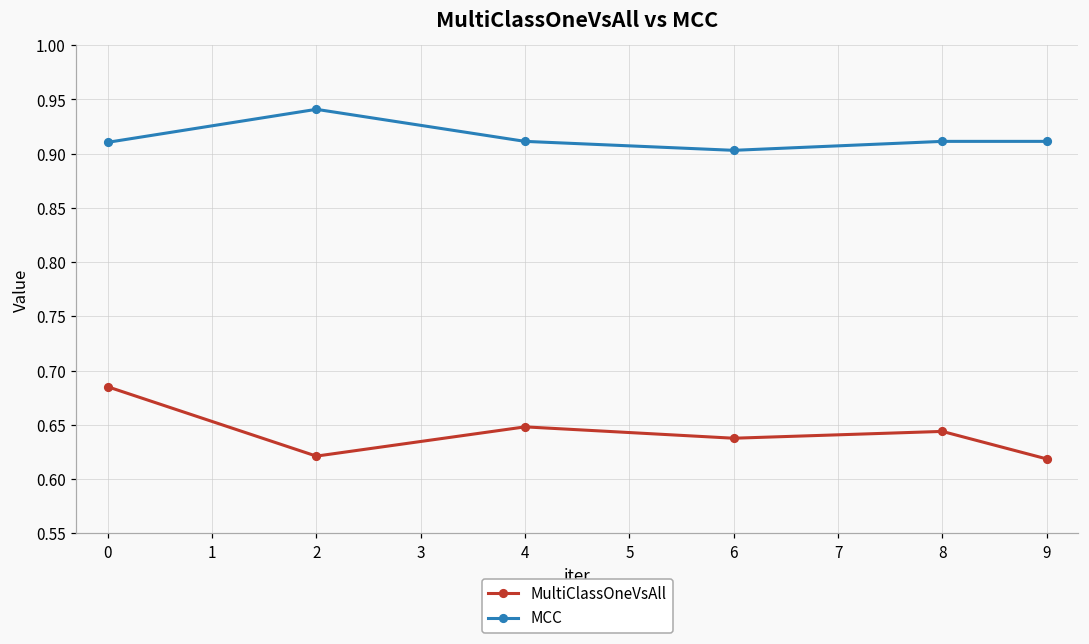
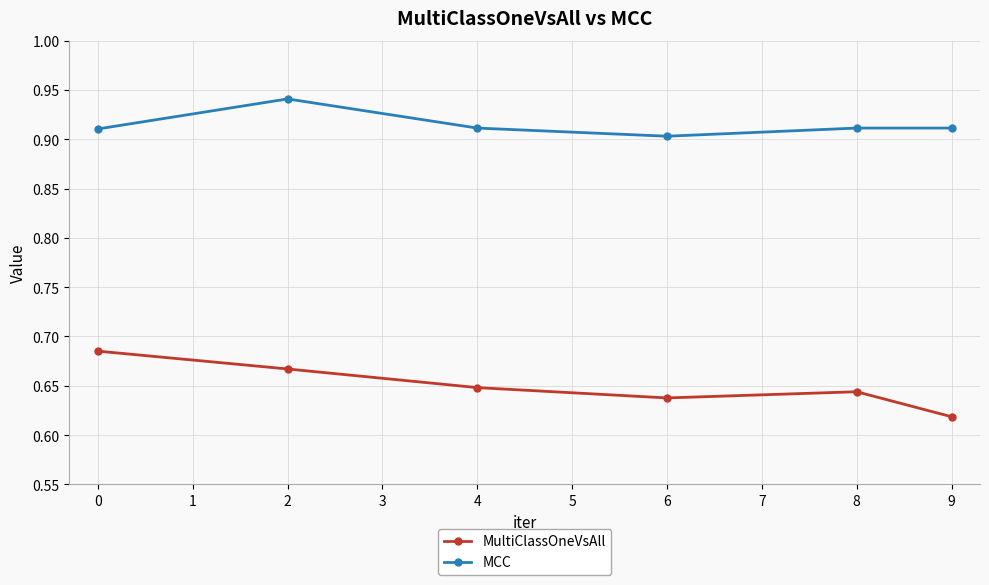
MultiClassOneVsAll, 2: 0.62 -> 0.67
